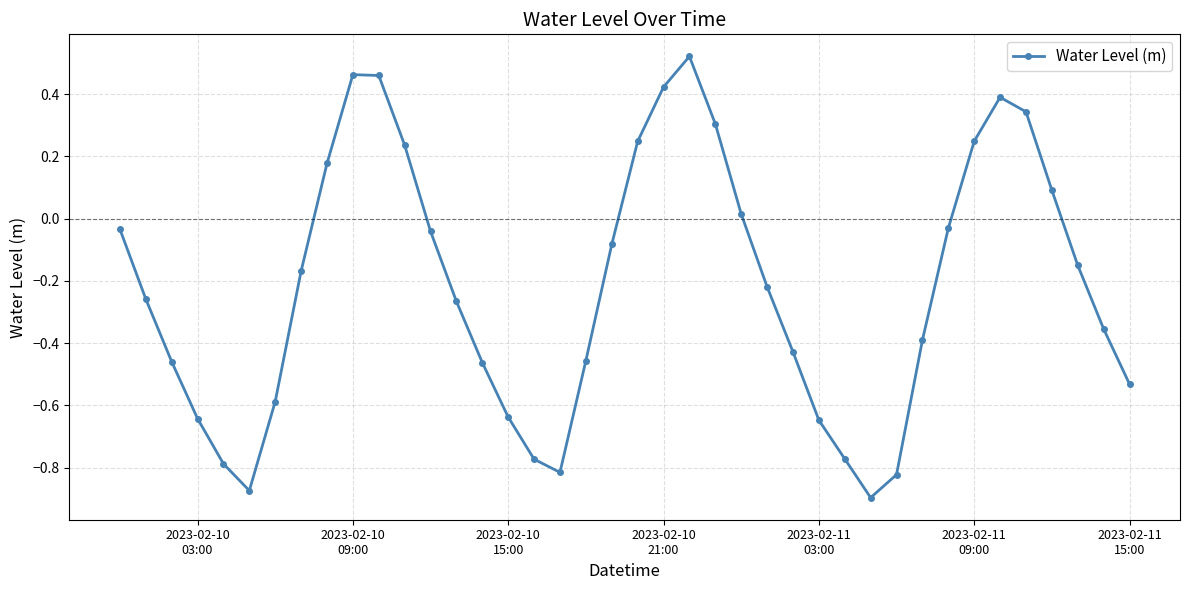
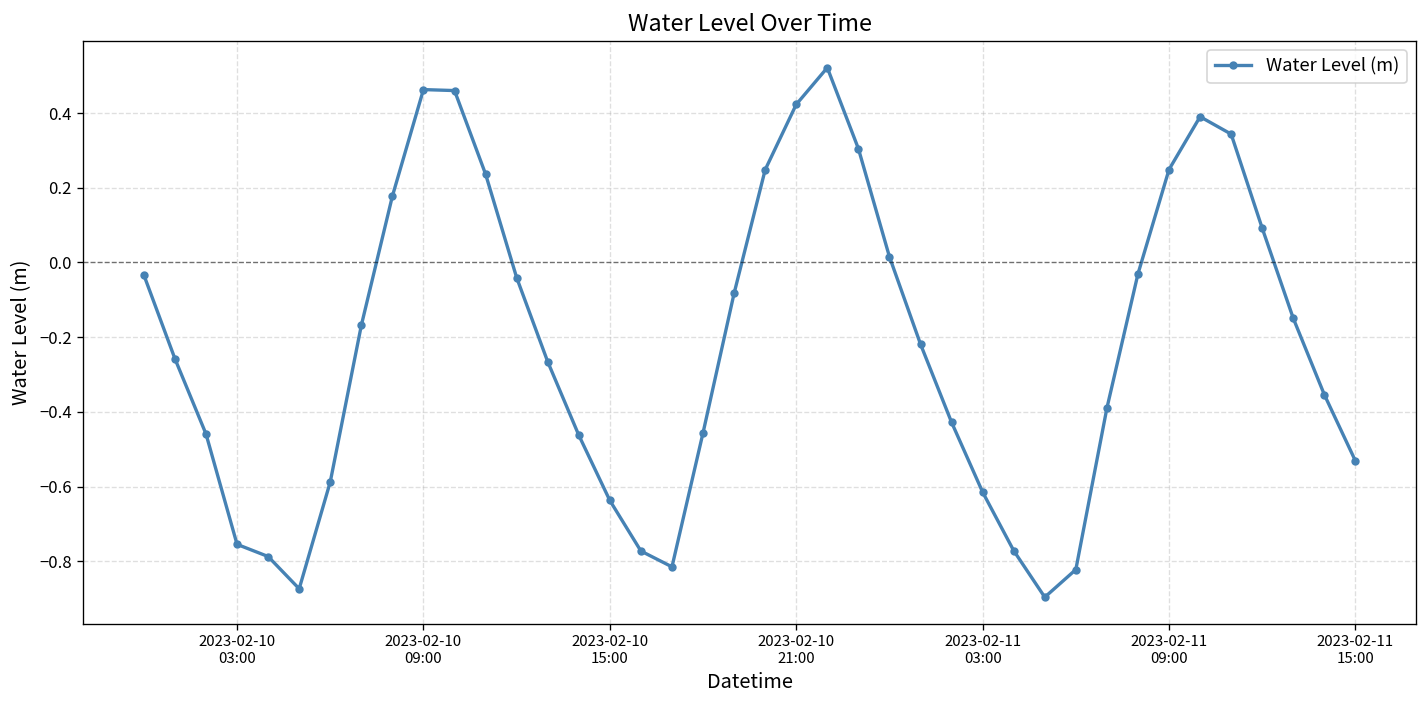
2023-02-10 03:00: -0.64 -> -0.75
2023-02-11 03:00: -0.65 -> -0.61
